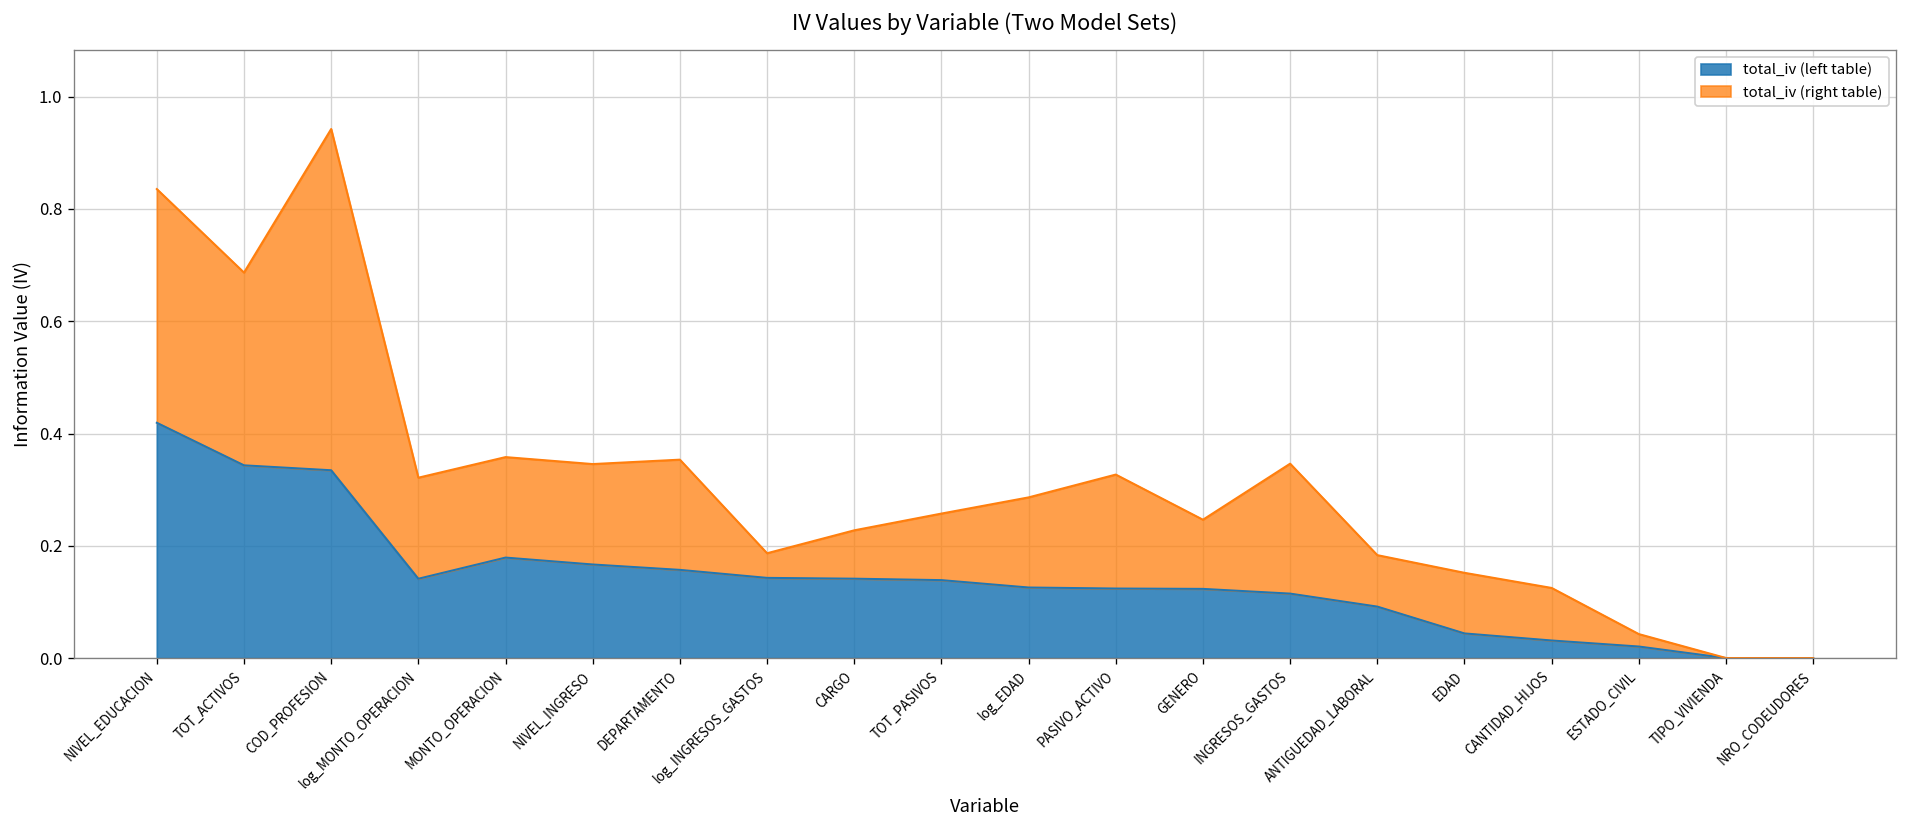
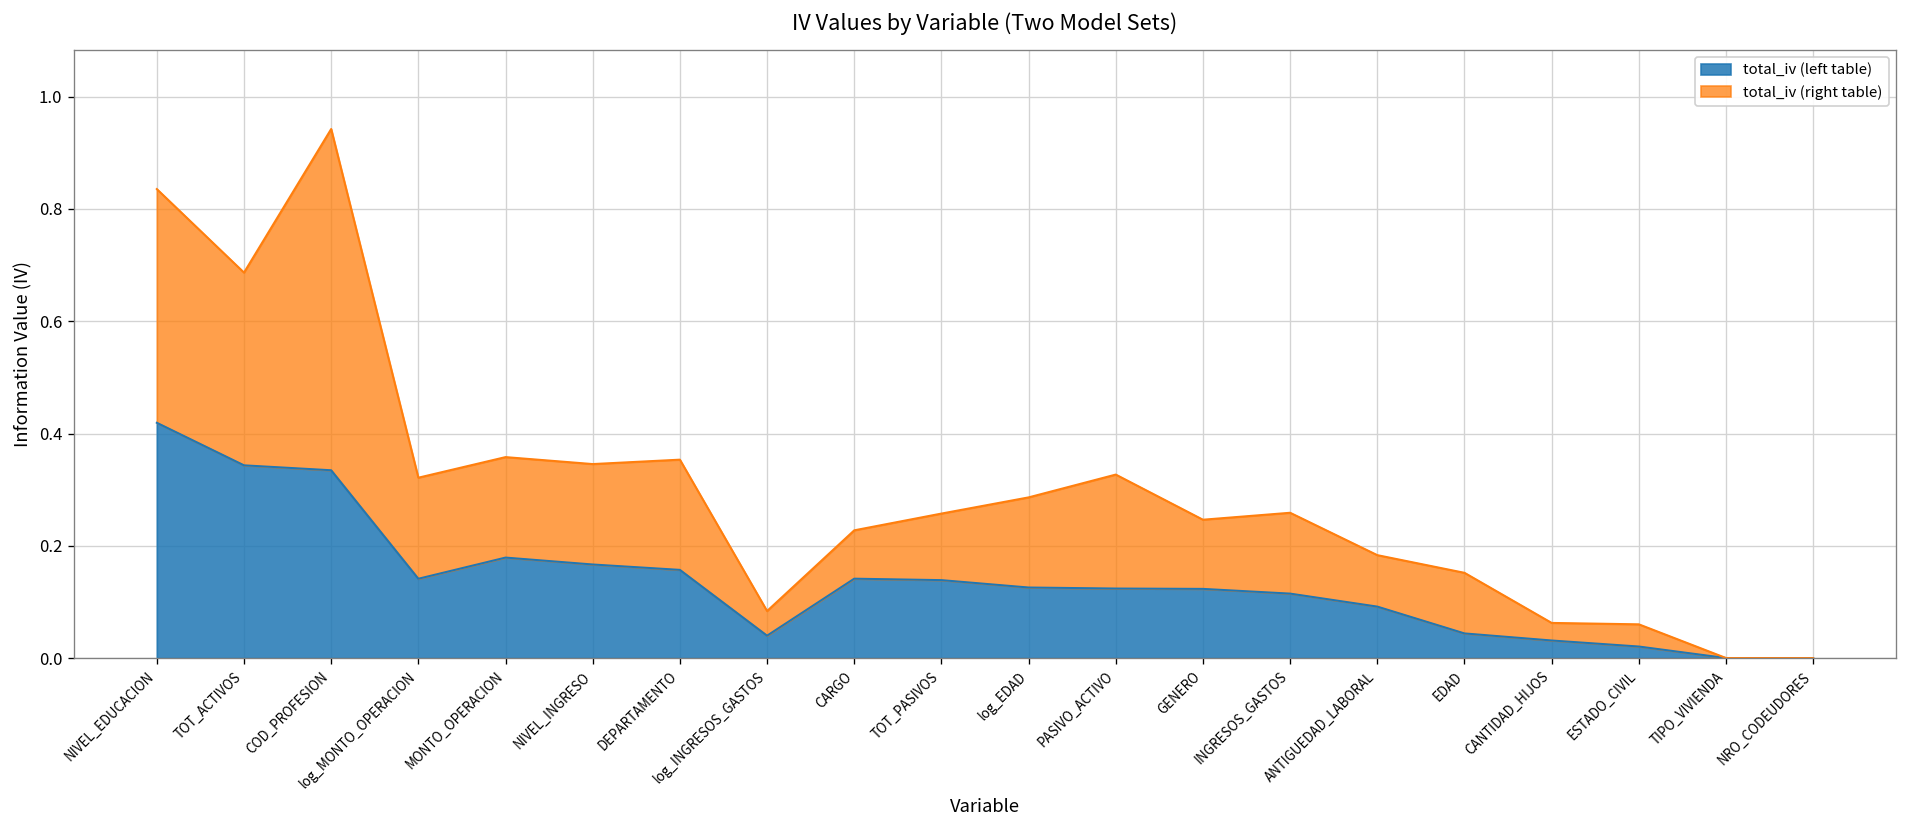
total_iv (left table), log_INGRESOS_GASTOS: 0.14 -> 0.04
total_iv (right table), INGRESOS_GASTOS: 0.23 -> 0.14
total_iv (right table), CANTIDAD_HIJOS: 0.09 -> 0.03
total_iv (right table), ESTADO_CIVIL: 0.02 -> 0.04
